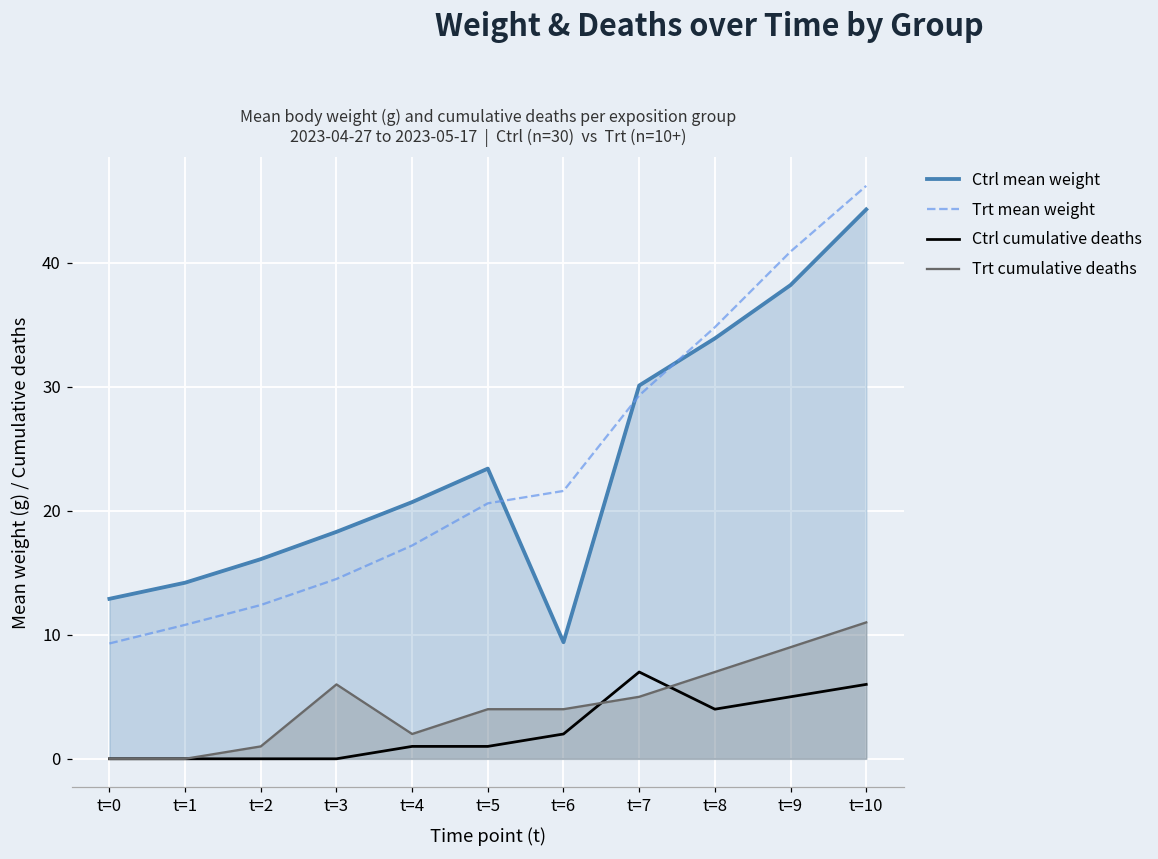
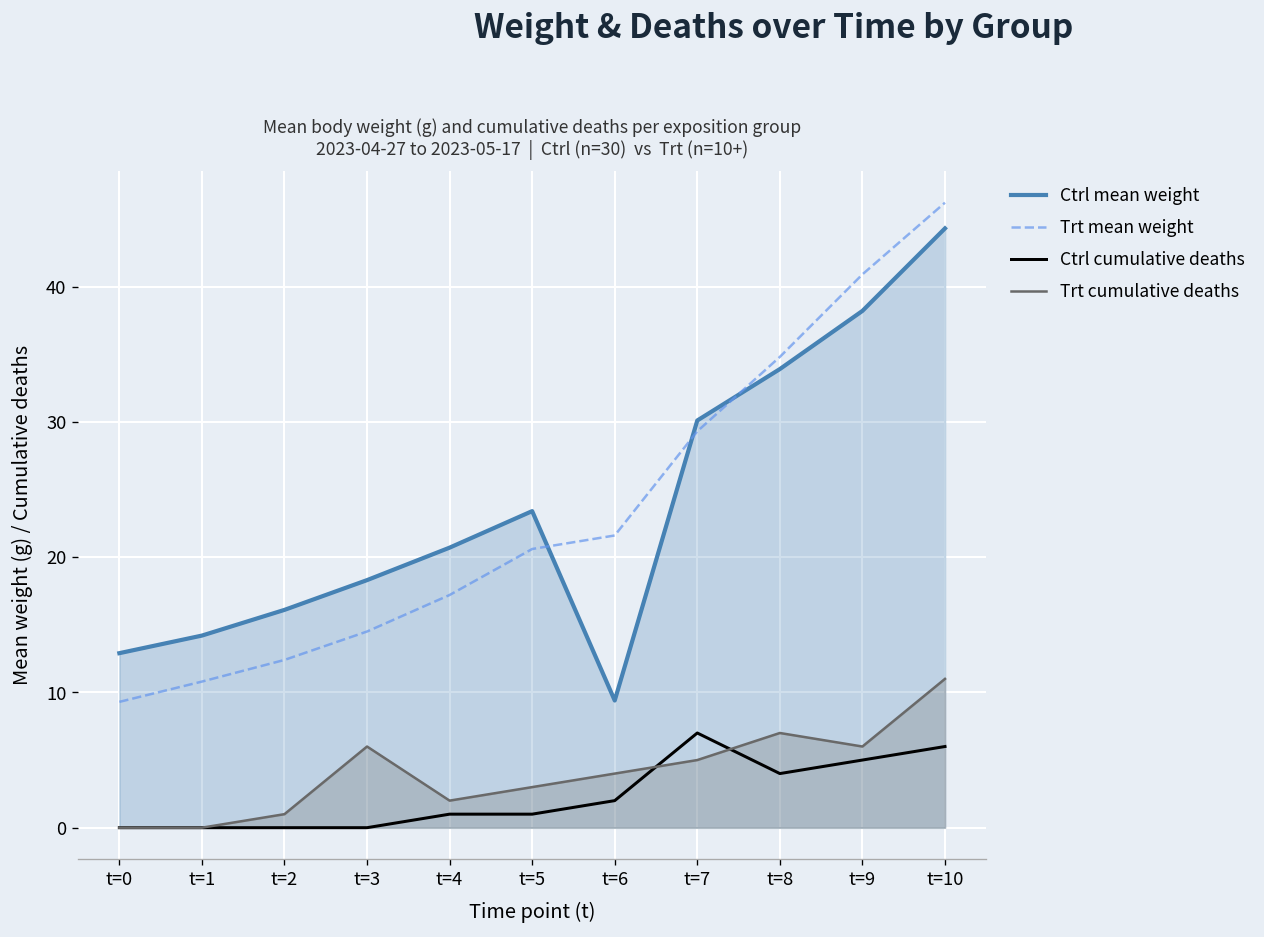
Trt cumulative deaths, t=5: 4 -> 3
Trt cumulative deaths, t=9: 9 -> 6
